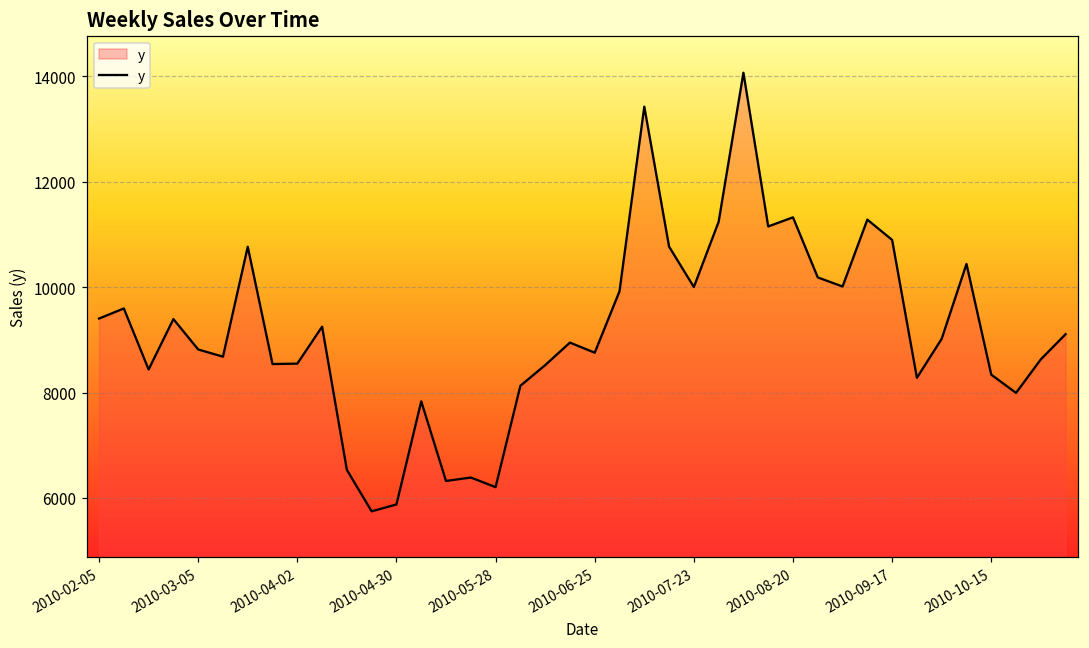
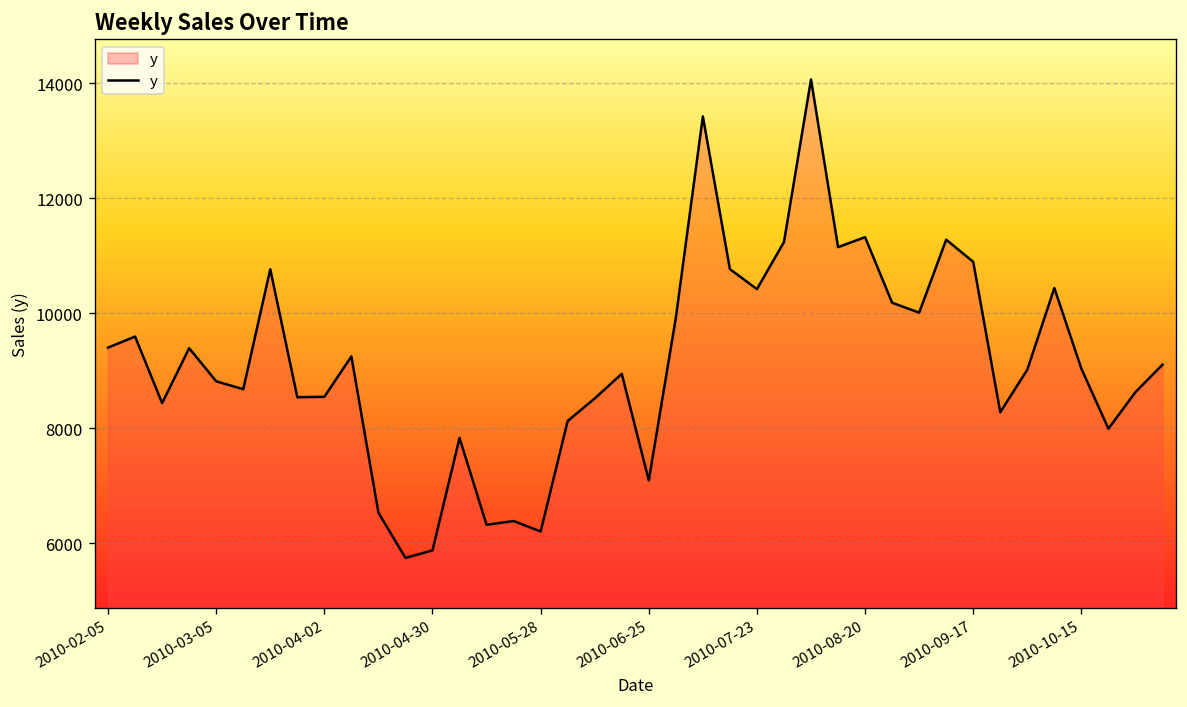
2010-06-25: 8800 -> 7100
2010-07-23: 10000 -> 10400
2010-10-15: 8300 -> 9000
